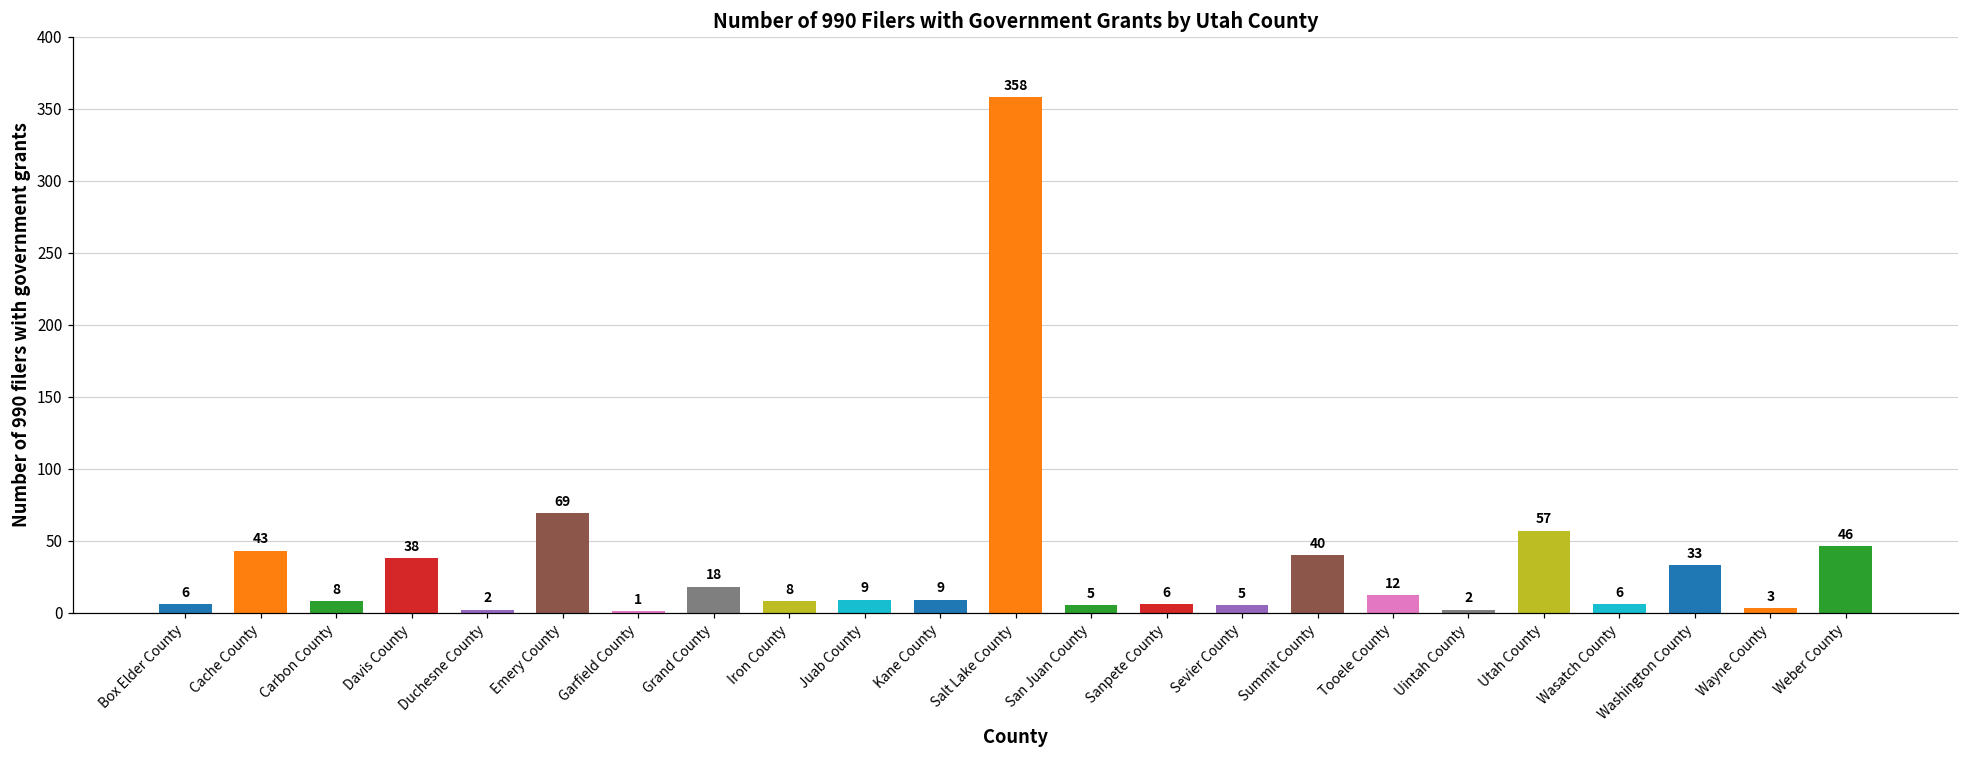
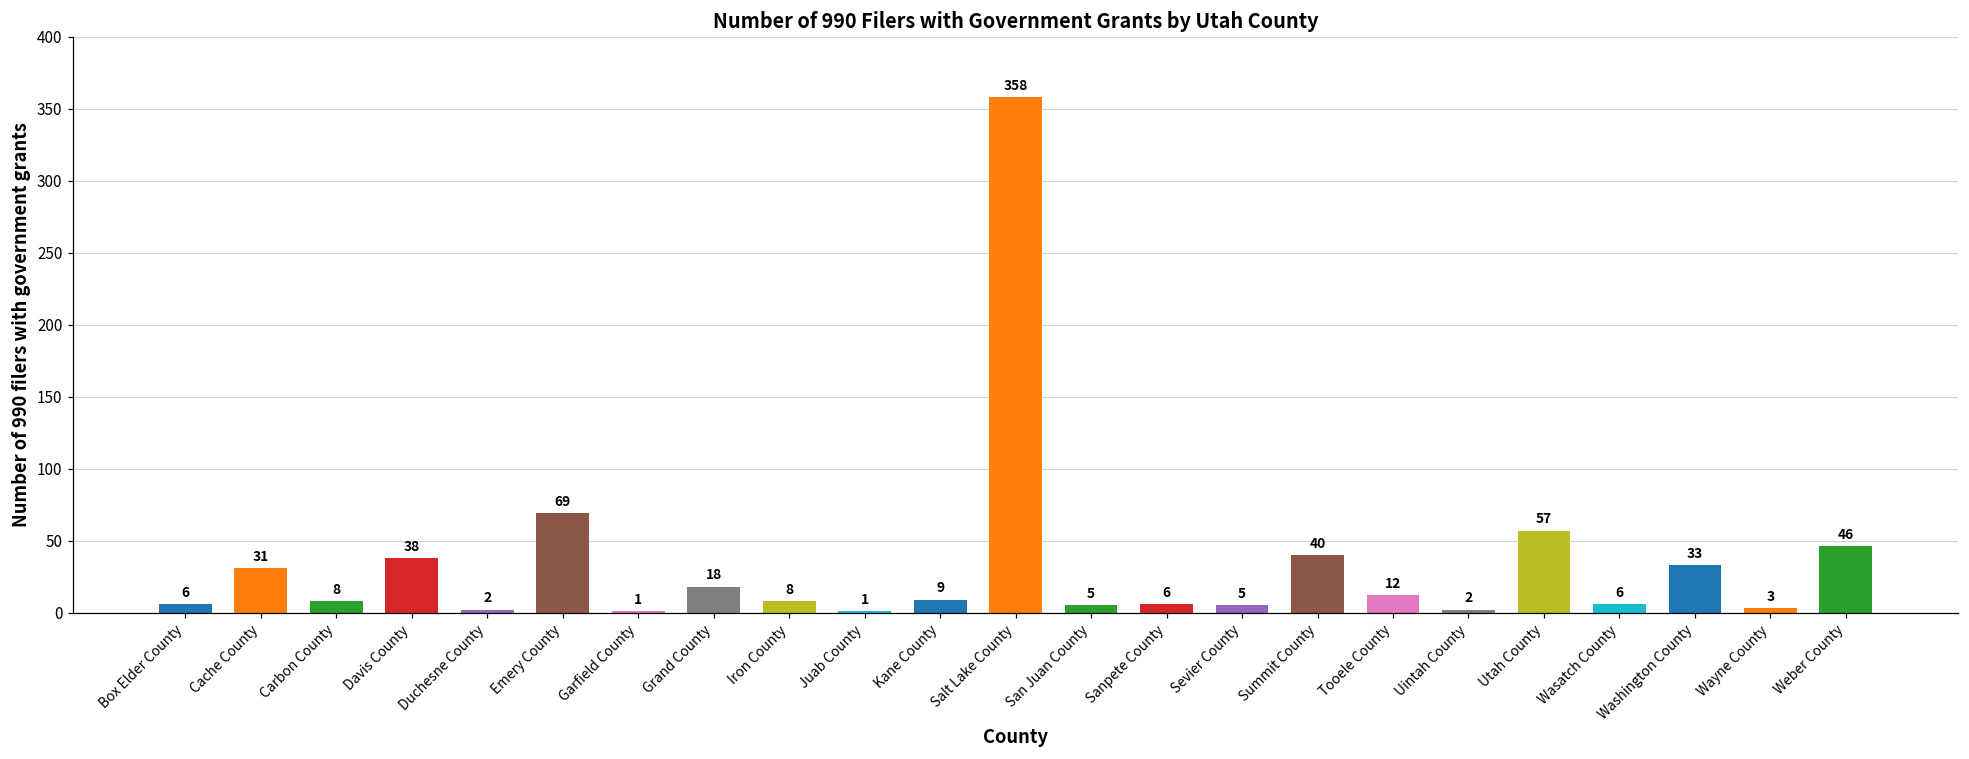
Cache County: 43 -> 31
Juab County: 9 -> 1
